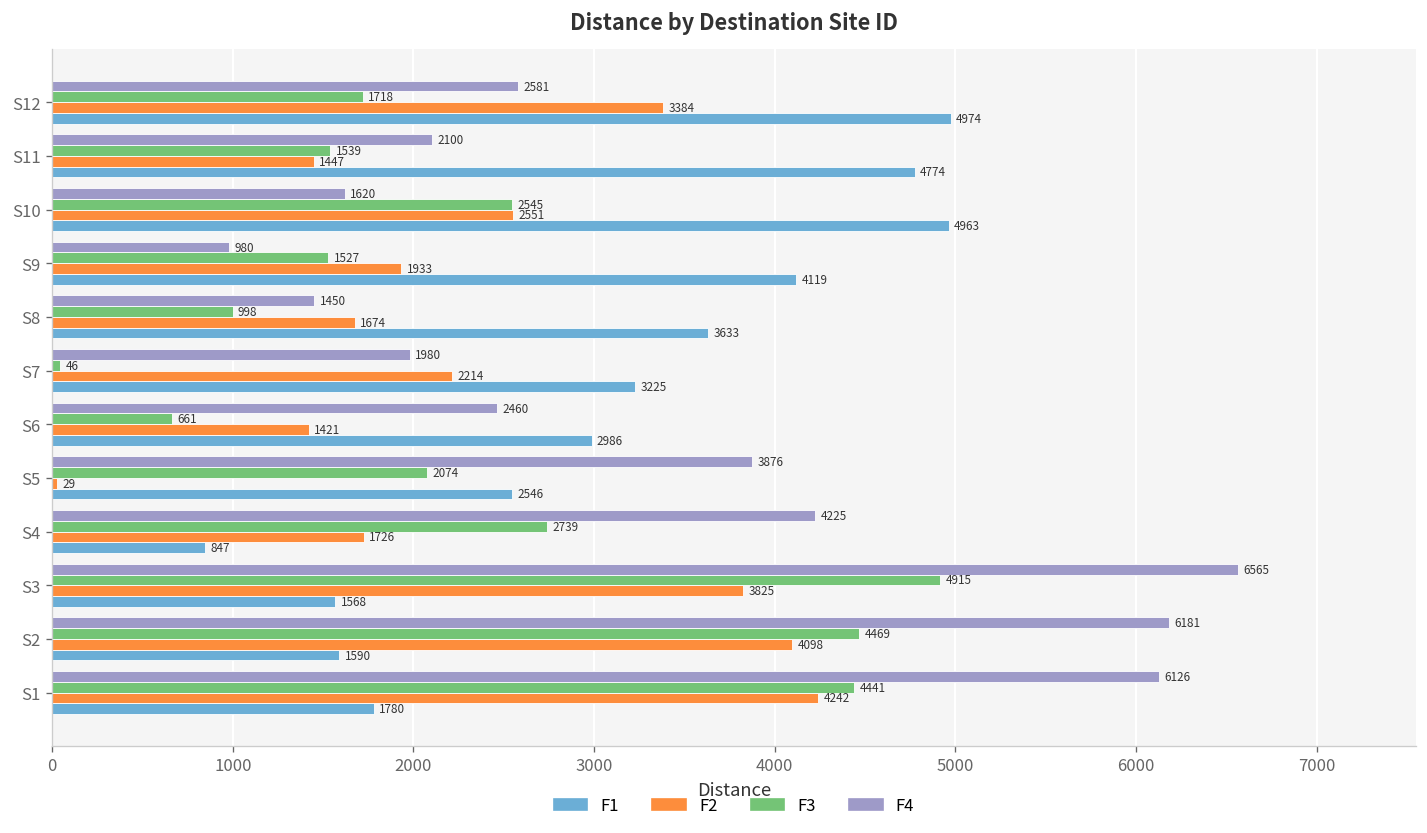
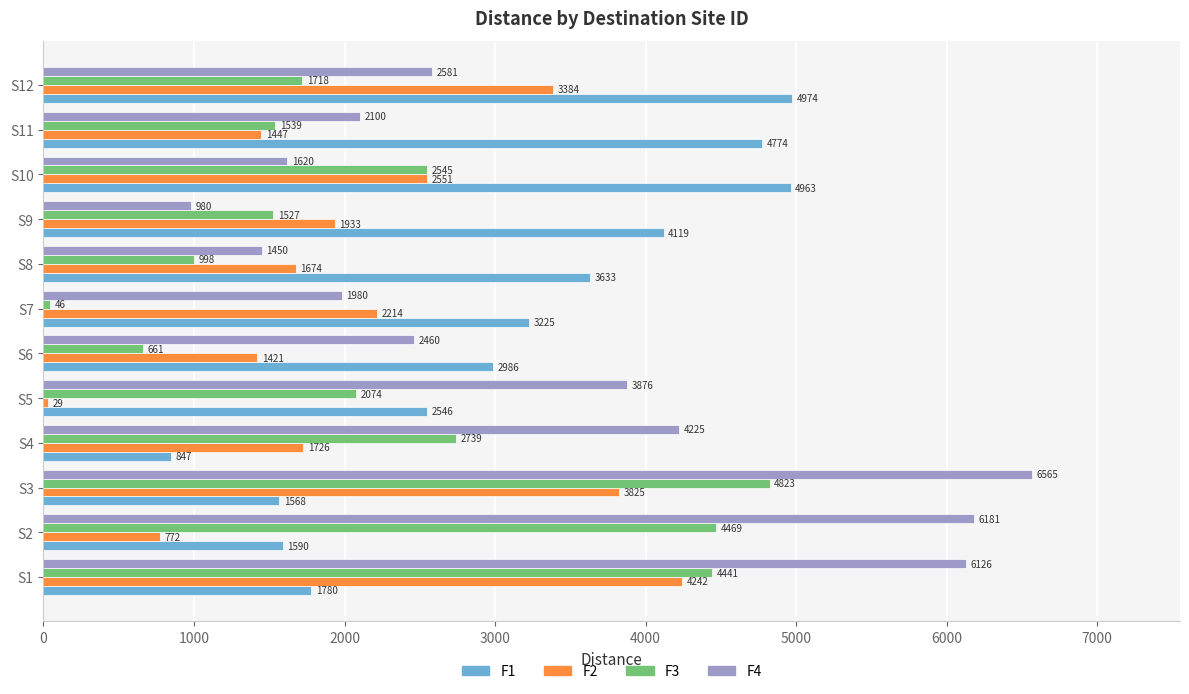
F3, S3: 4915 -> 4823
F2, S2: 4098 -> 772
